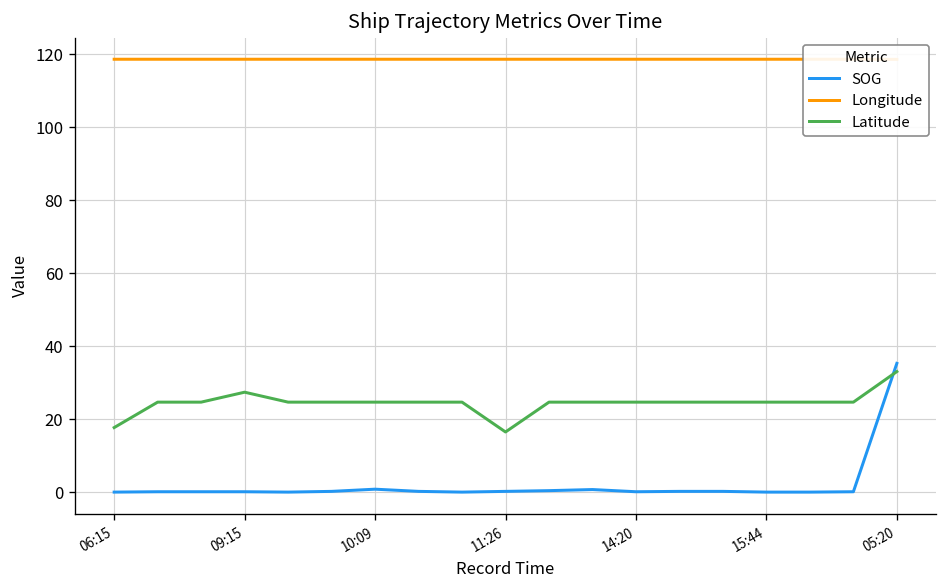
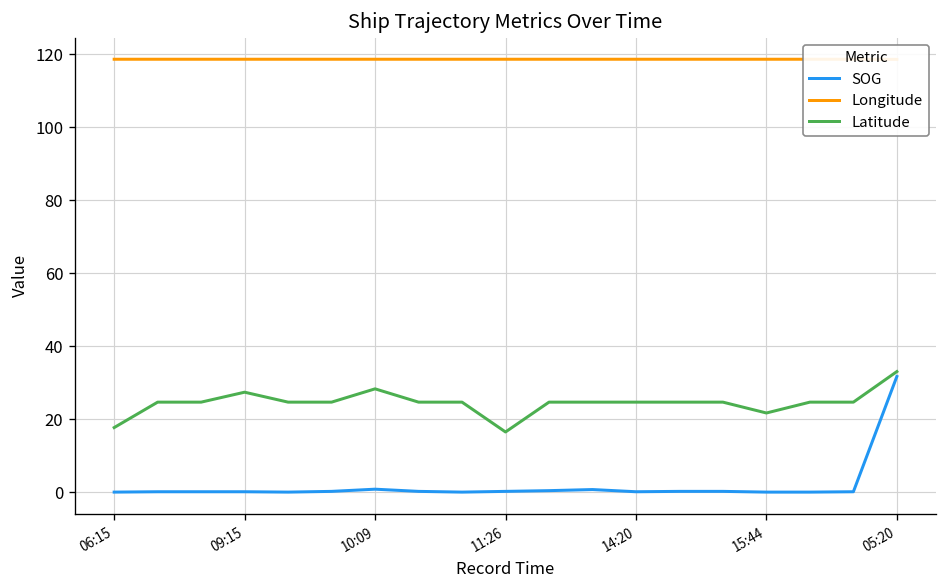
Latitude, 10:09: 25 -> 28
Latitude, 15:44: 25 -> 22
SOG, 05:20: 35 -> 32
